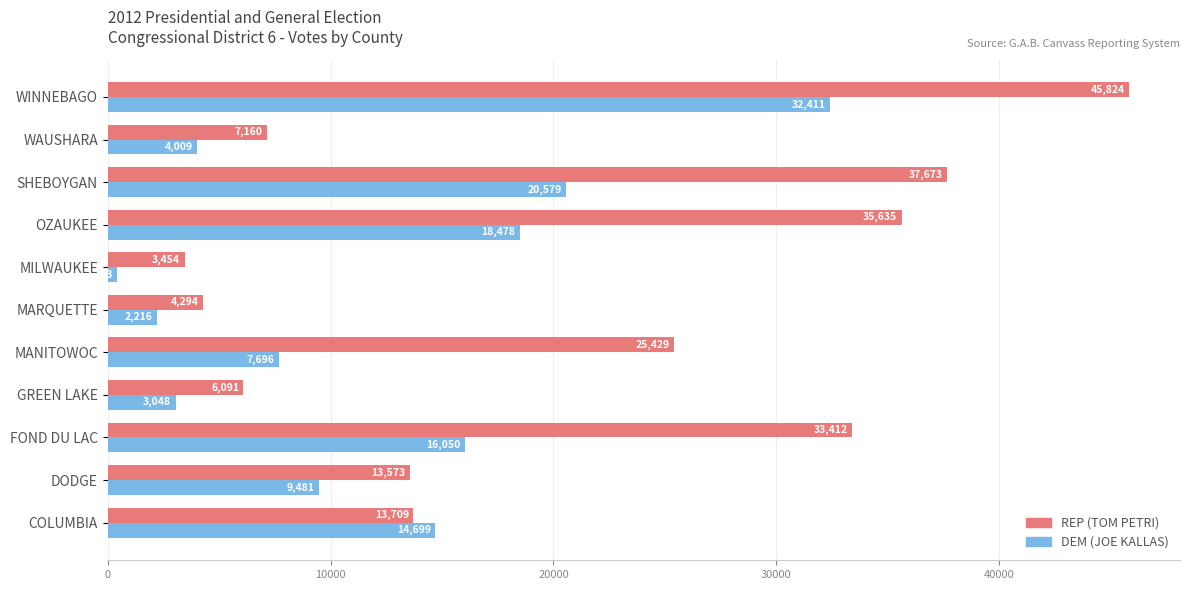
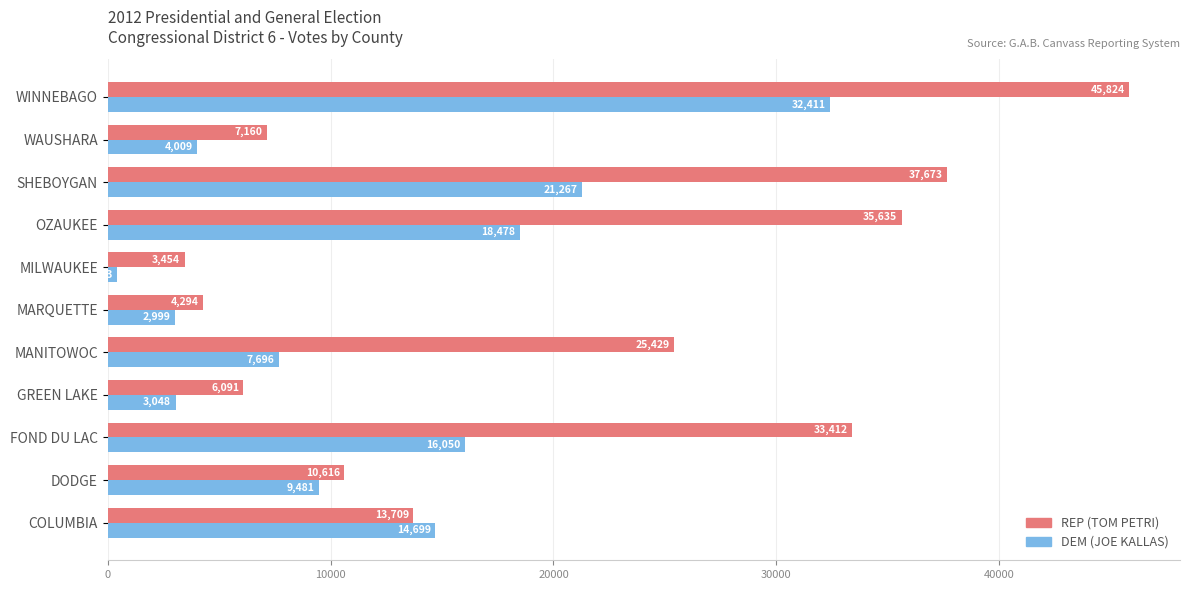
DEM (JOE KALLAS), SHEBOYGAN: 20,579 -> 21,267
DEM (JOE KALLAS), MARQUETTE: 2,216 -> 2,999
REP (TOM PETRI), DODGE: 13,573 -> 10,616
